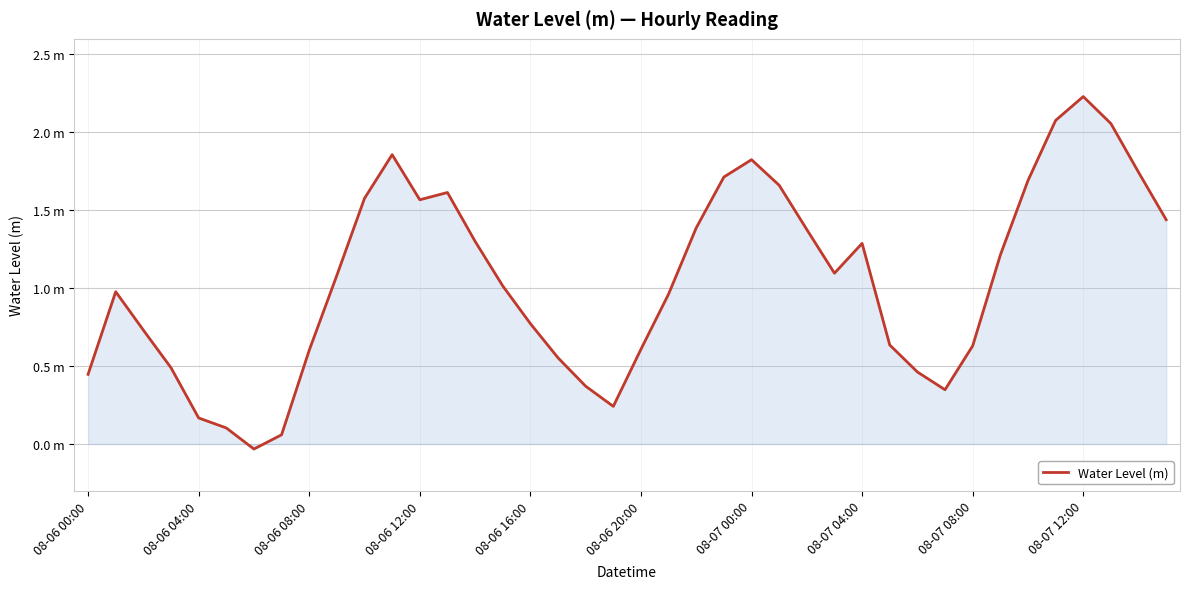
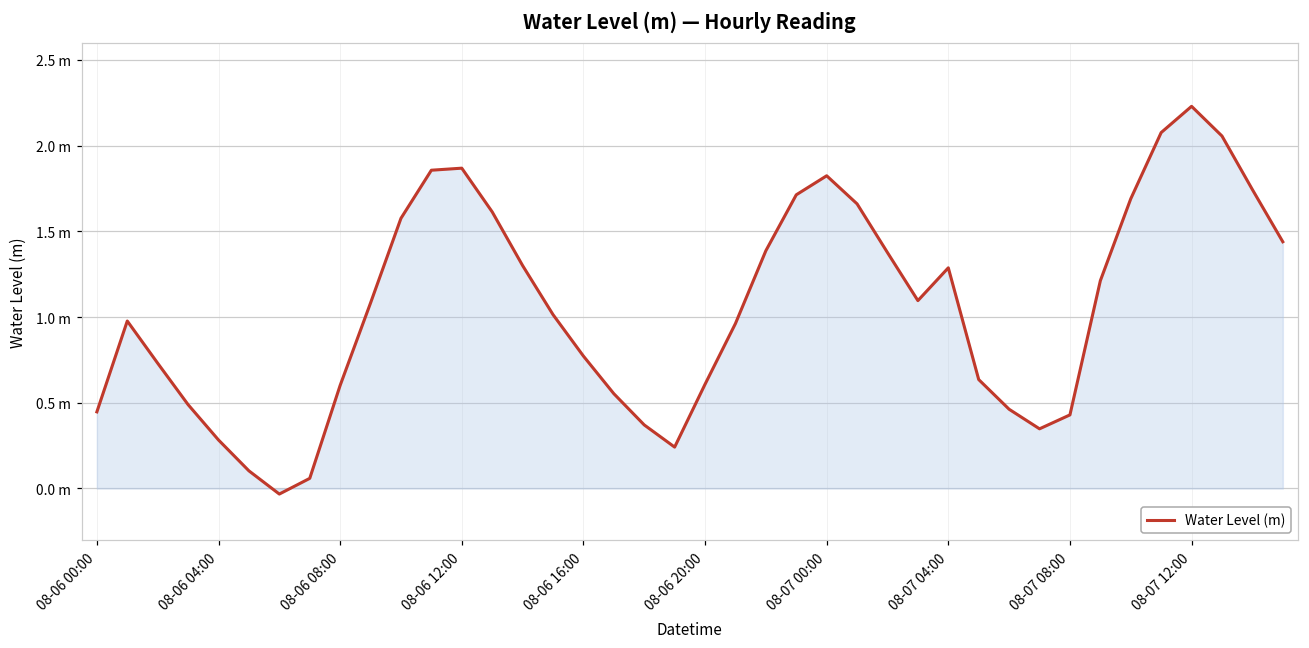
Water Level (m), 08-06 04:00: 0.17 m -> 0.28 m
Water Level (m), 08-06 12:00: 1.57 m -> 1.87 m
Water Level (m), 08-07 08:00: 0.63 m -> 0.43 m
